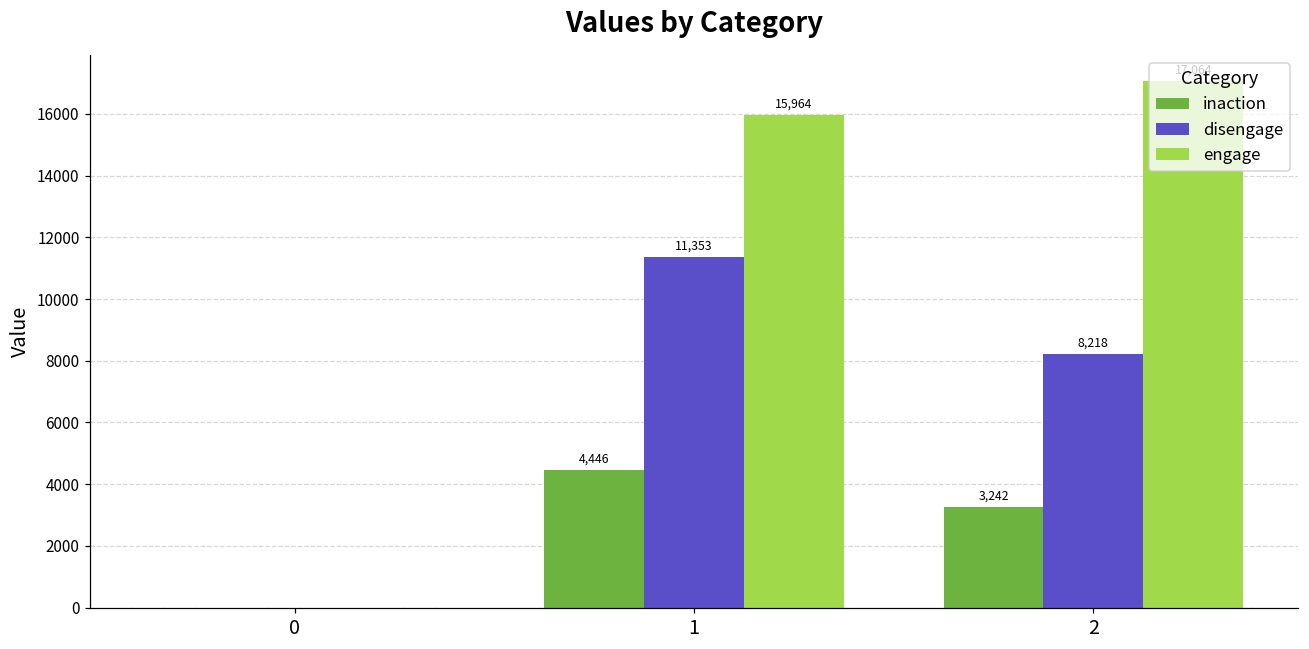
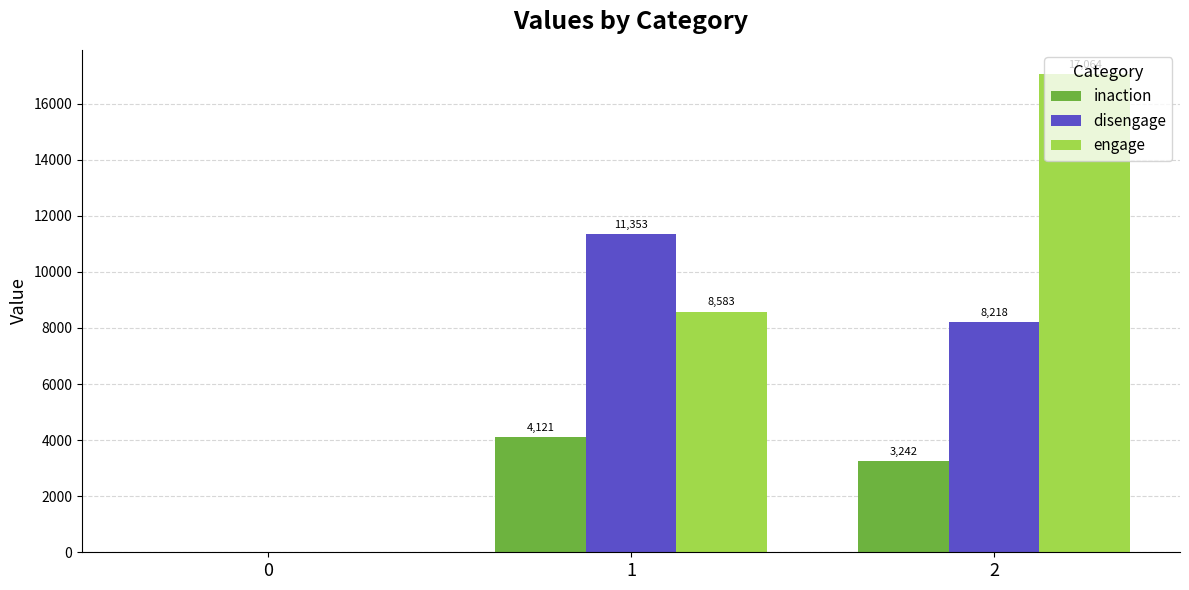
inaction, 1: 4,446 -> 4,121
engage, 1: 15,964 -> 8,583
